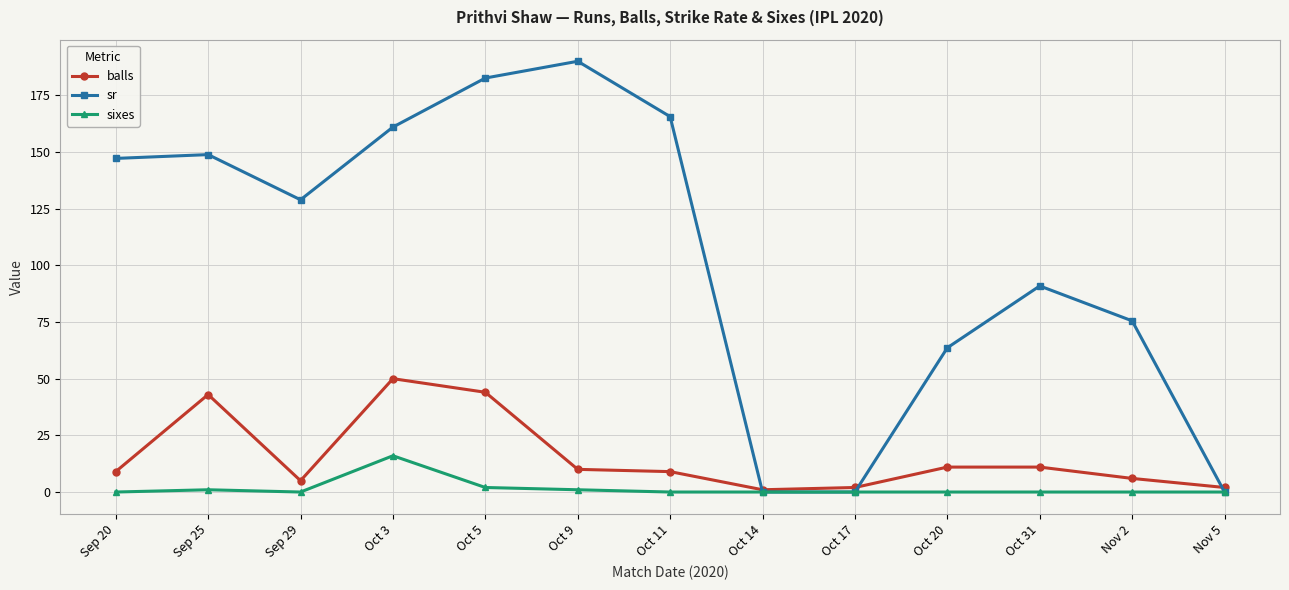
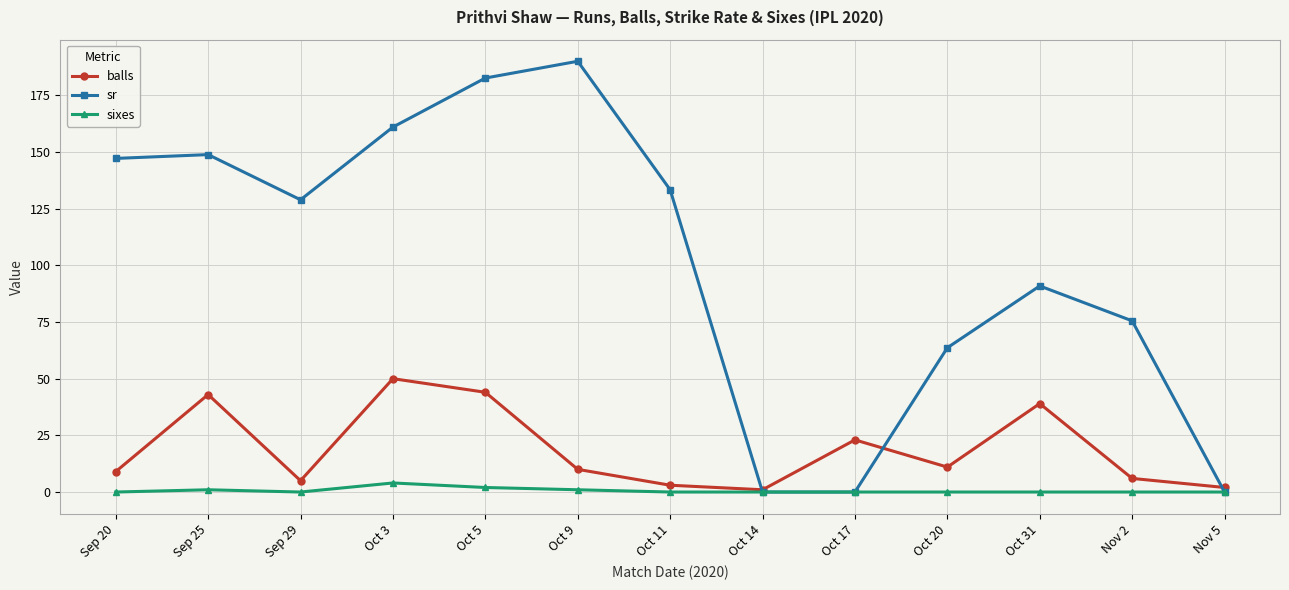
sixes, Oct 3: 16 -> 4
balls, Oct 11: 9 -> 3
sr, Oct 11: 166 -> 133
balls, Oct 17: 2 -> 23
balls, Oct 31: 11 -> 39
